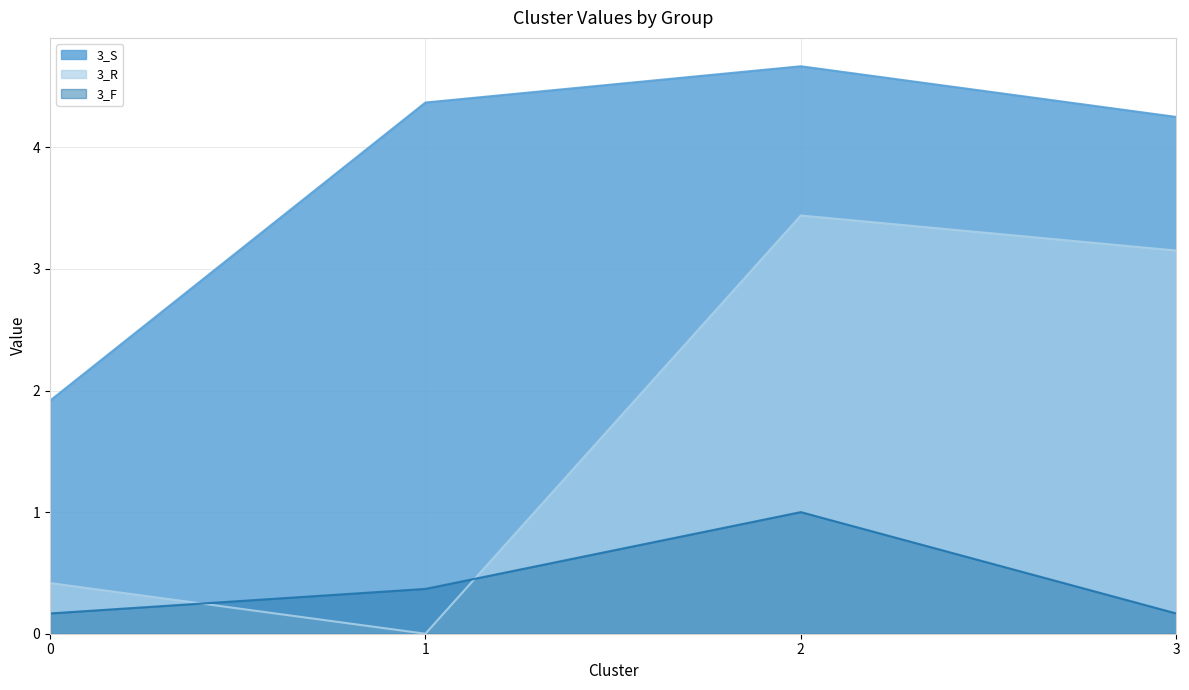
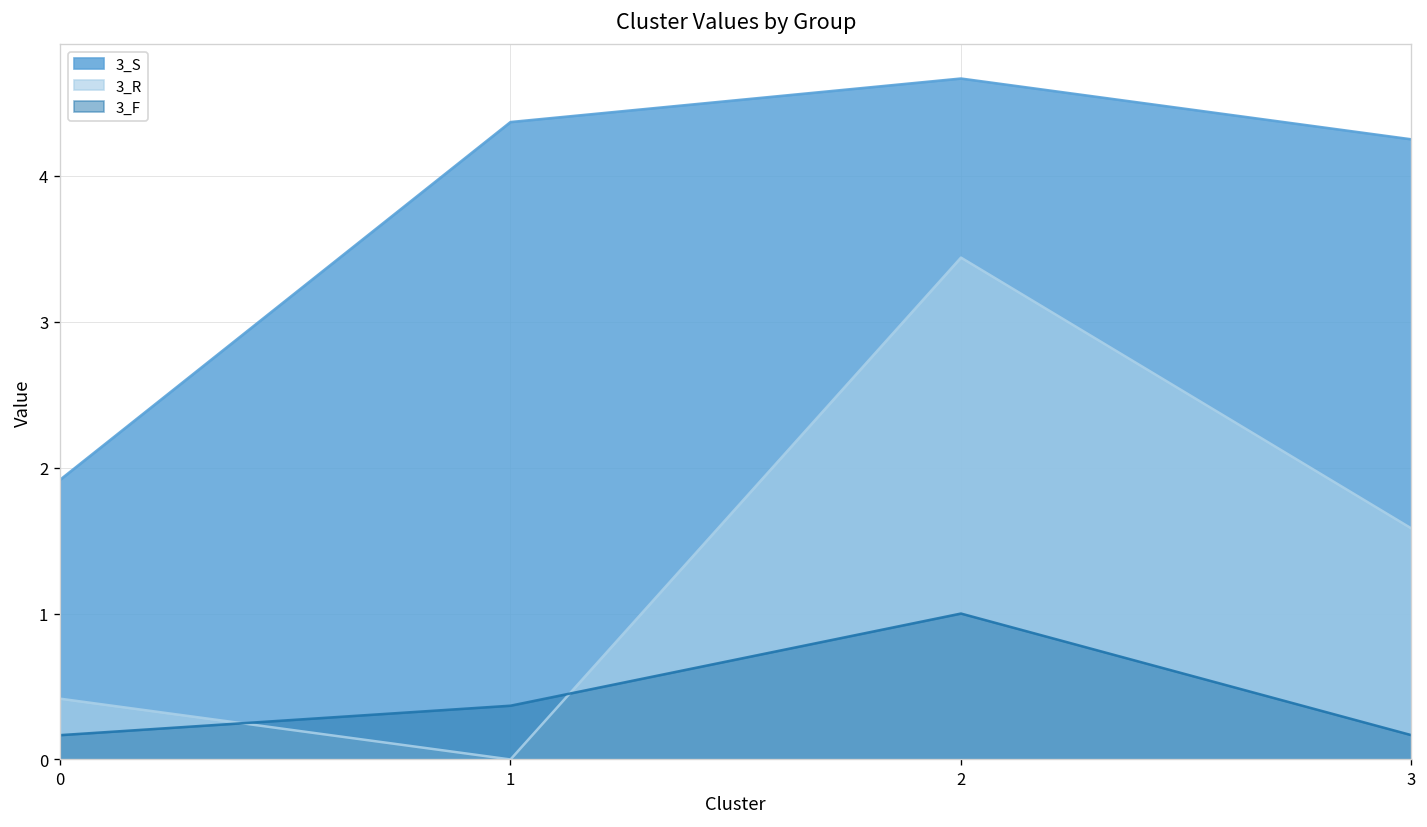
3_R, 3: 3.15 -> 1.58
